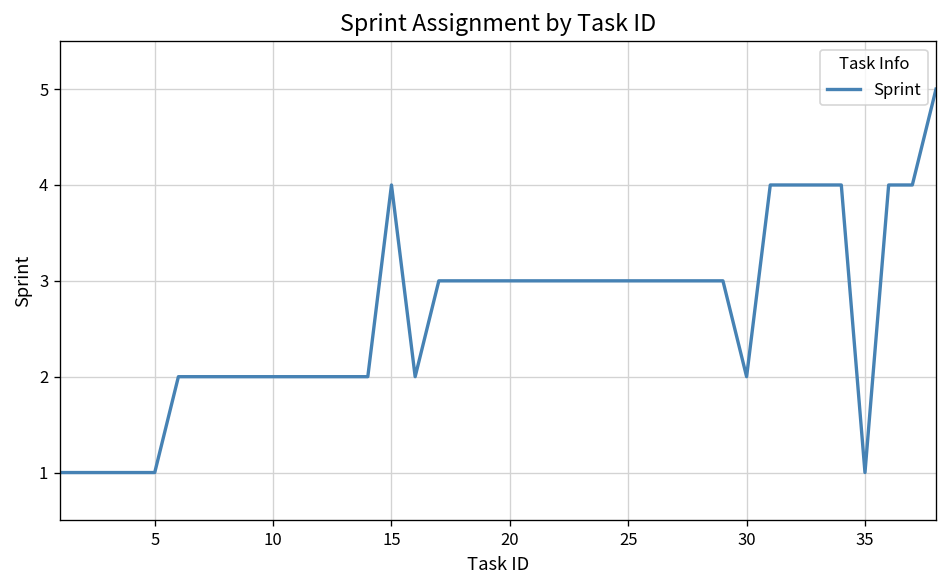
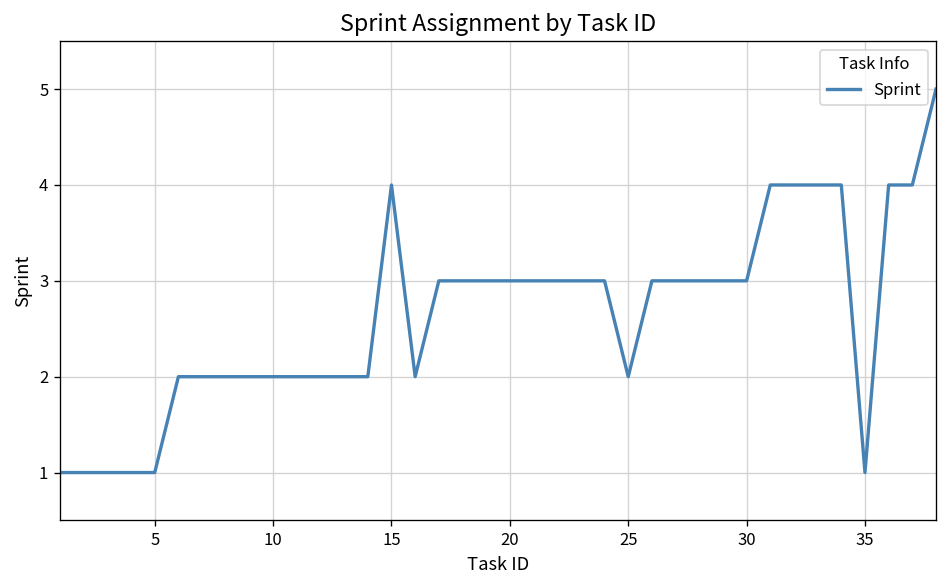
25: 3 -> 2
30: 2 -> 3
